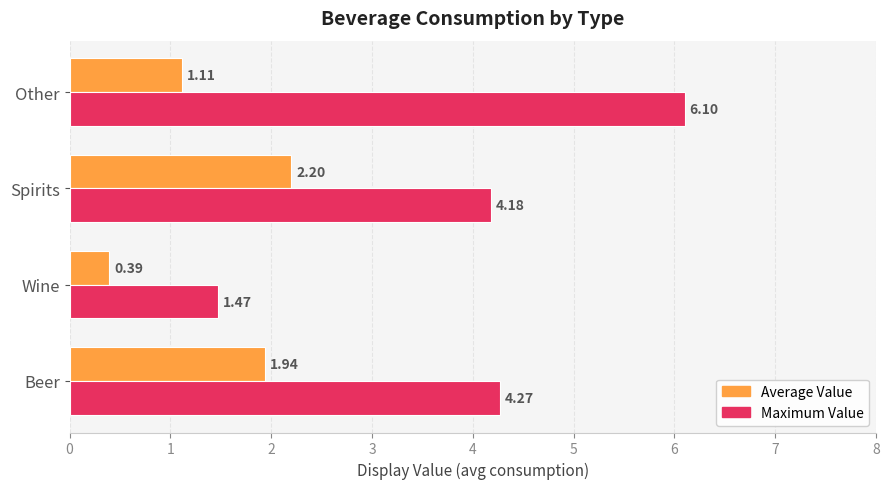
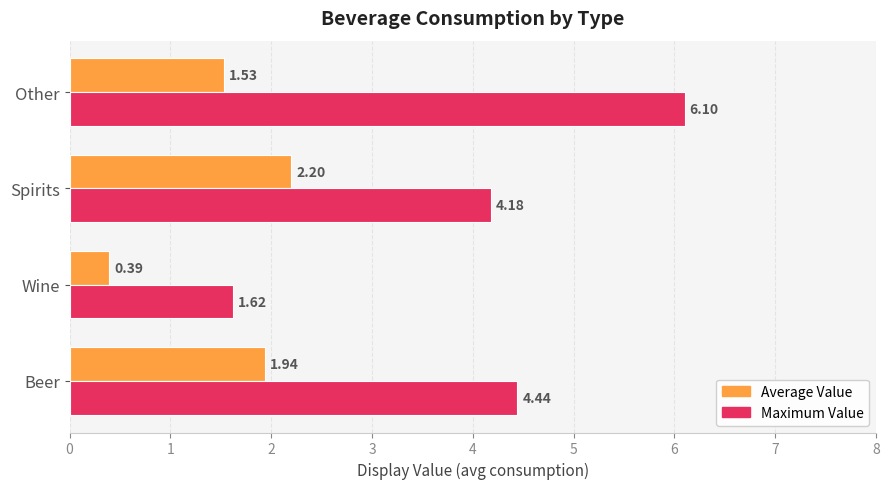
Average Value, Other: 1.11 -> 1.53
Maximum Value, Wine: 1.47 -> 1.62
Maximum Value, Beer: 4.27 -> 4.44
